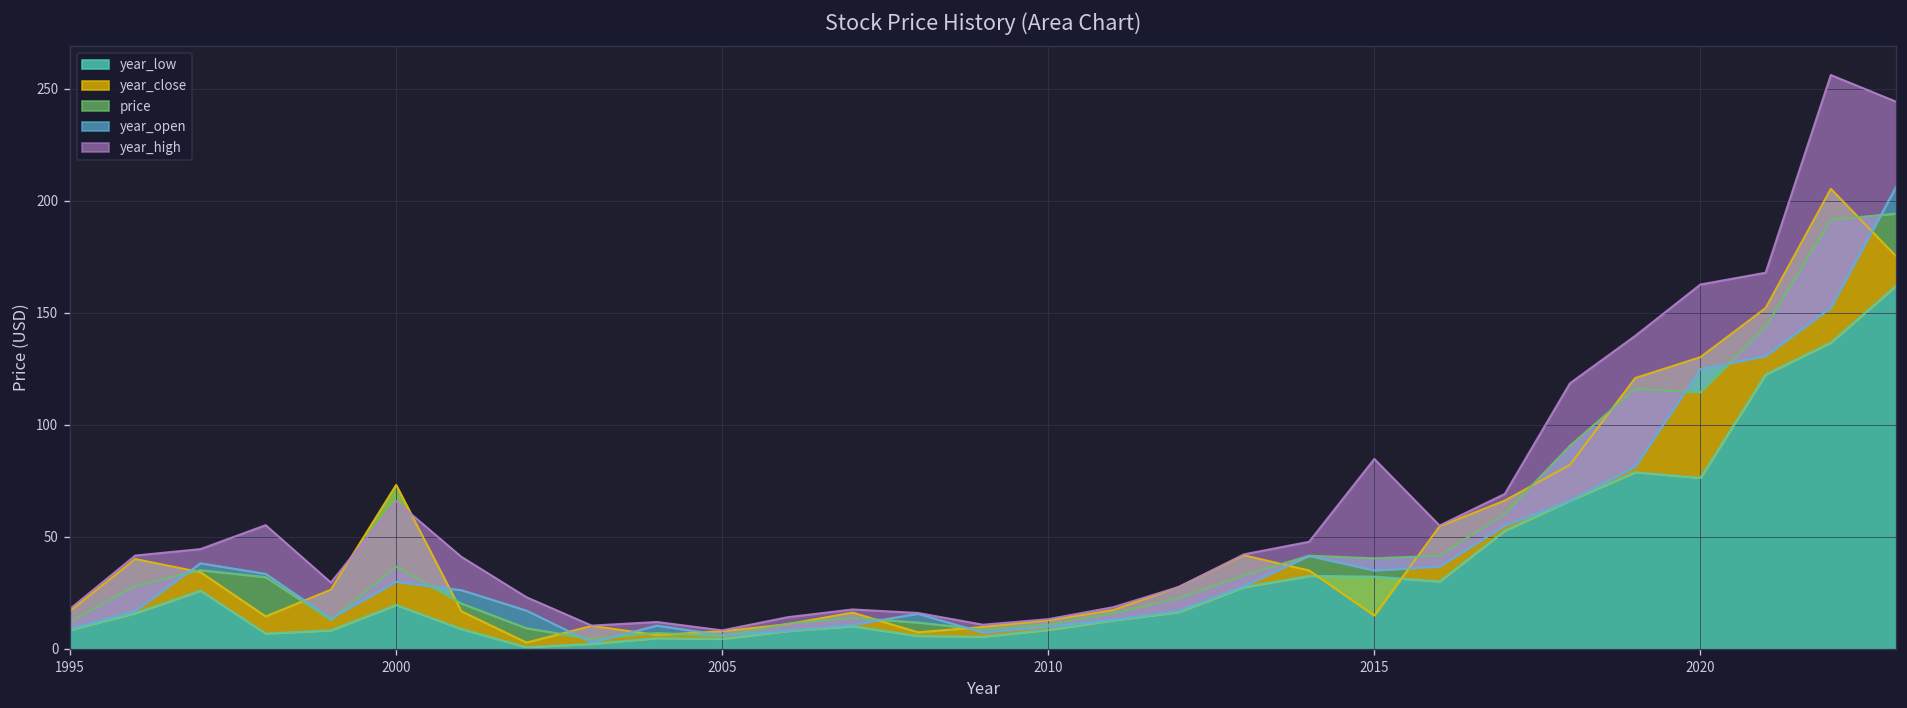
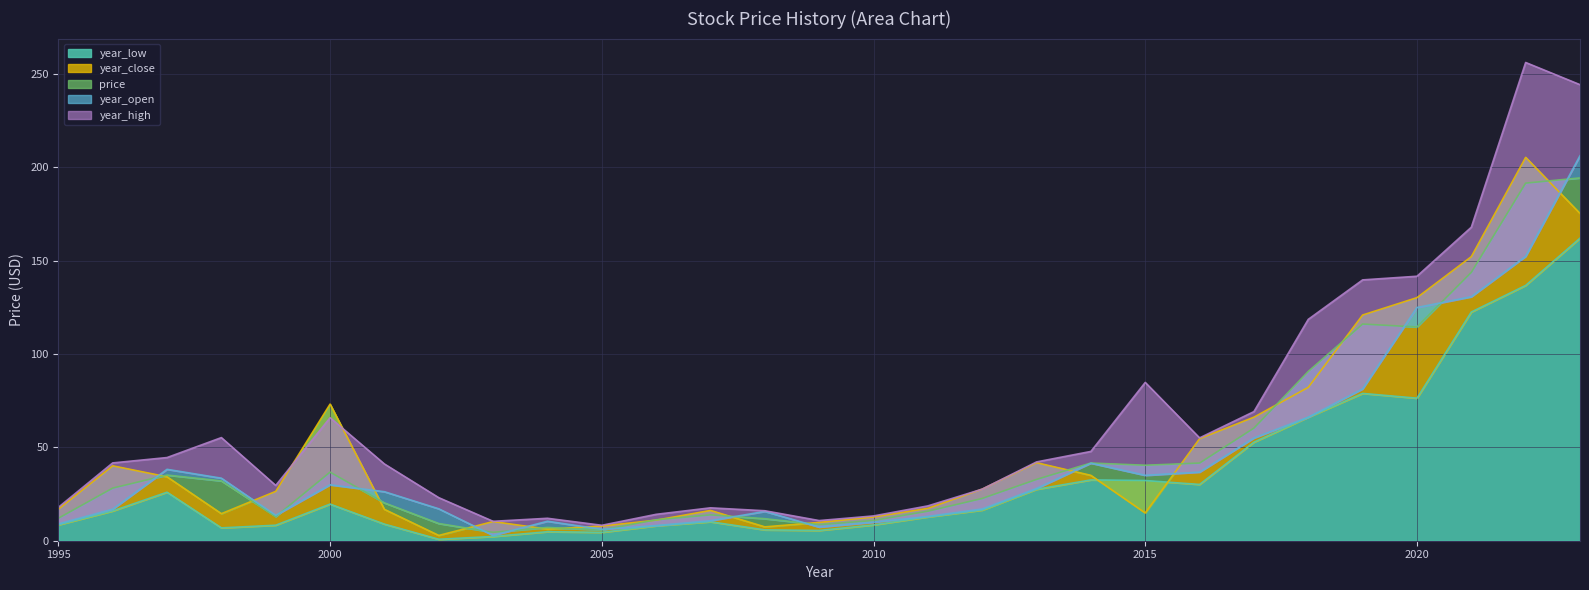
year_high, 2020: 163 -> 142
